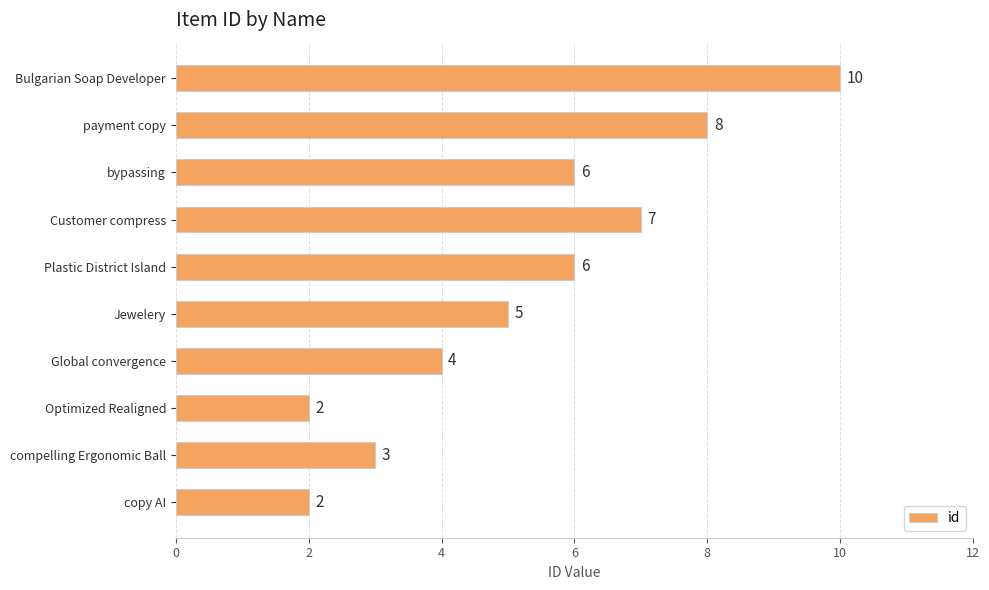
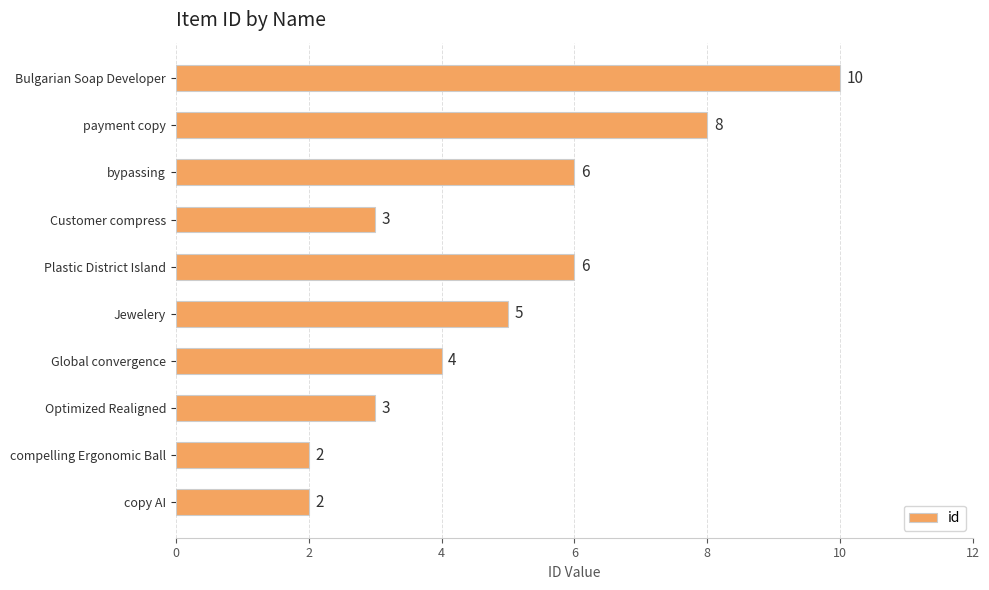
Customer compress: 7 -> 3
Optimized Realigned: 2 -> 3
compelling Ergonomic Ball: 3 -> 2
